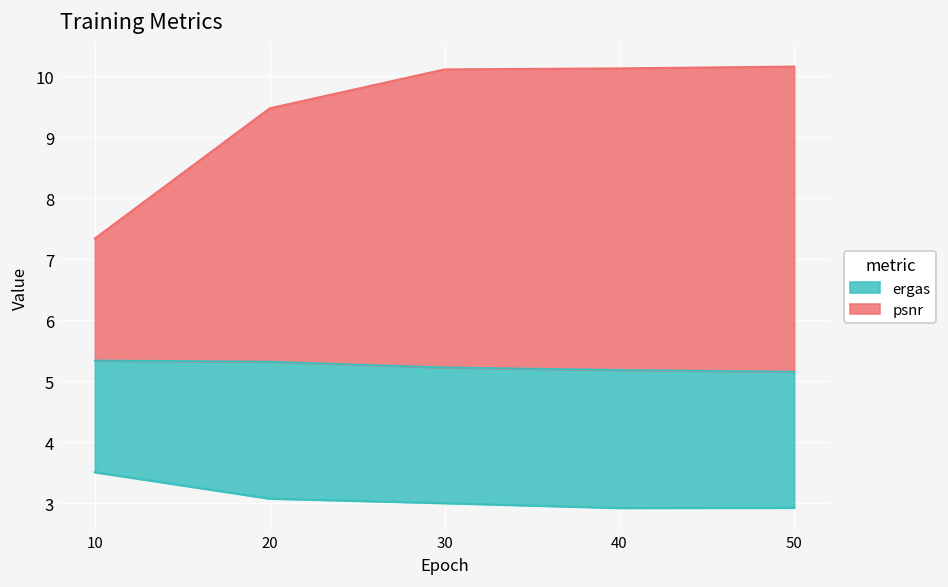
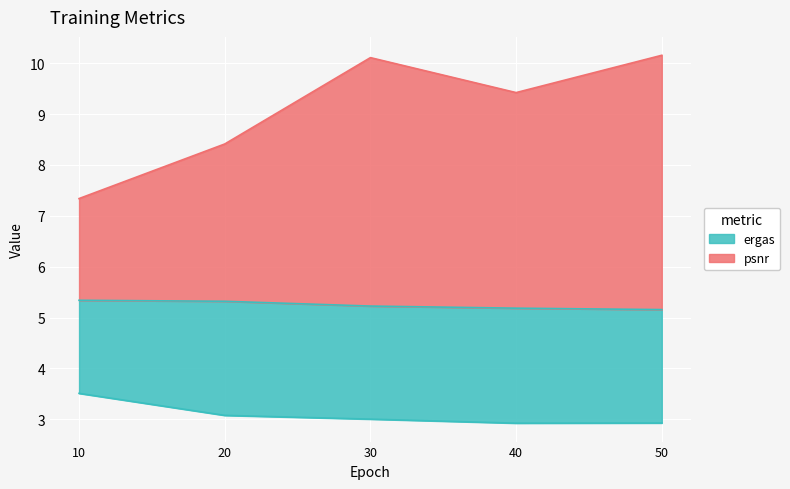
psnr, 20: 4.2 -> 3.1
psnr, 40: 4.9 -> 4.2
